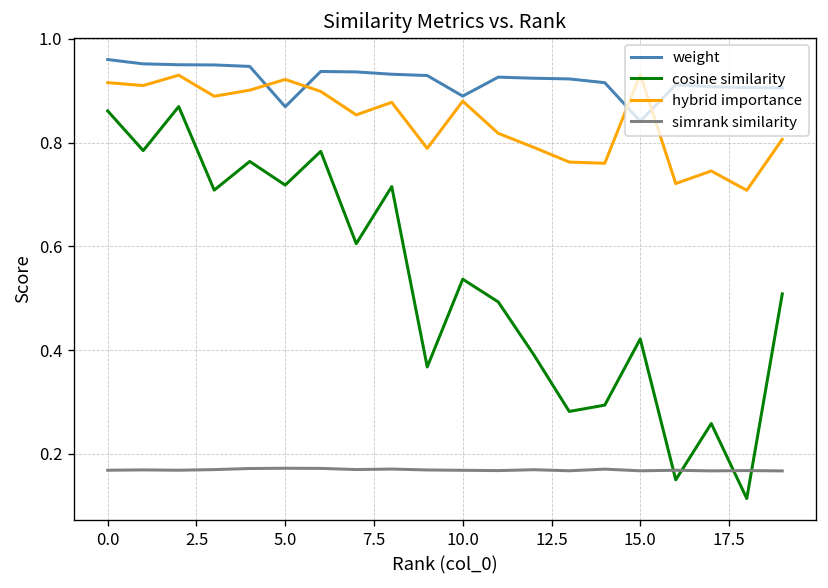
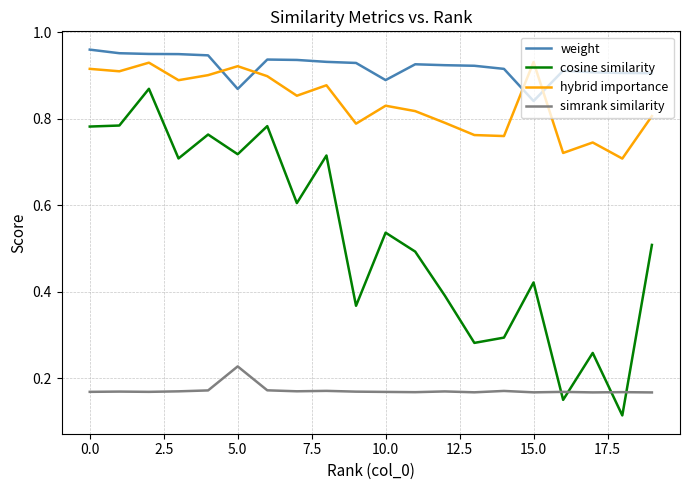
cosine similarity, 0.0: 0.86 -> 0.78
simrank similarity, 5.0: 0.17 -> 0.23
hybrid importance, 10.0: 0.88 -> 0.83
